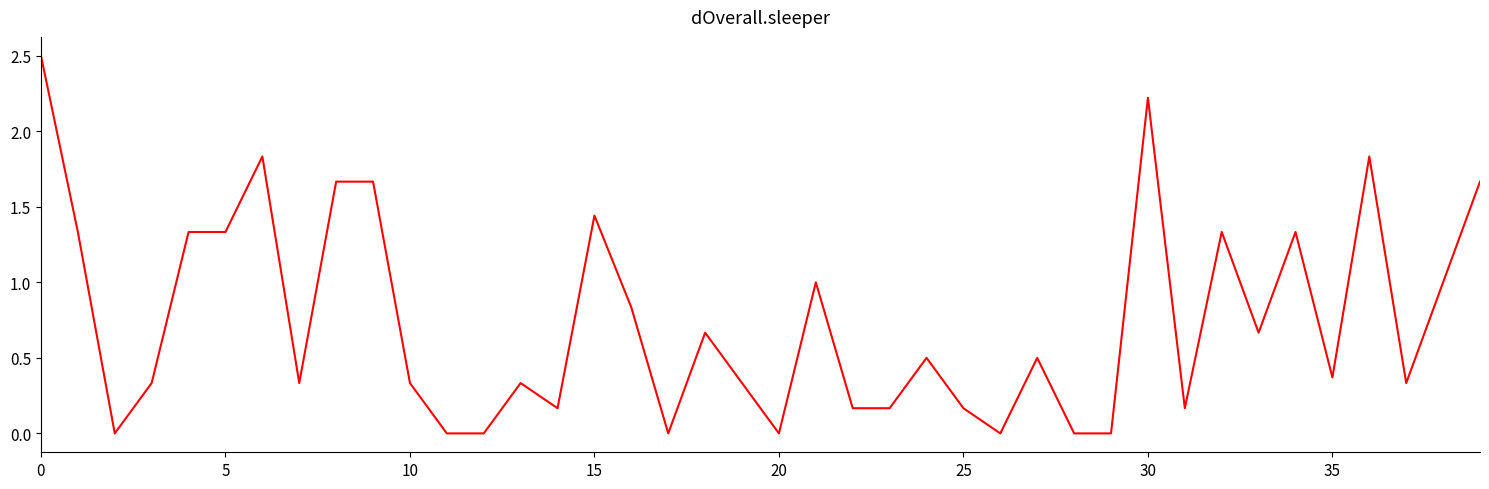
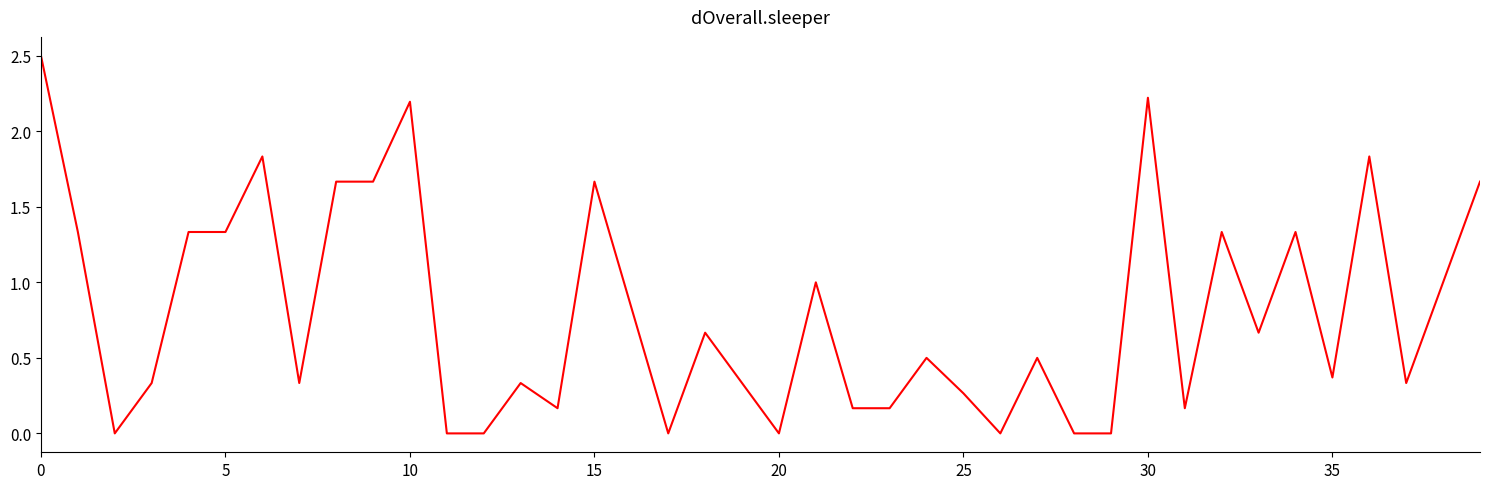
10: 0.33 -> 2.20
15: 1.44 -> 1.67
25: 0.17 -> 0.27
